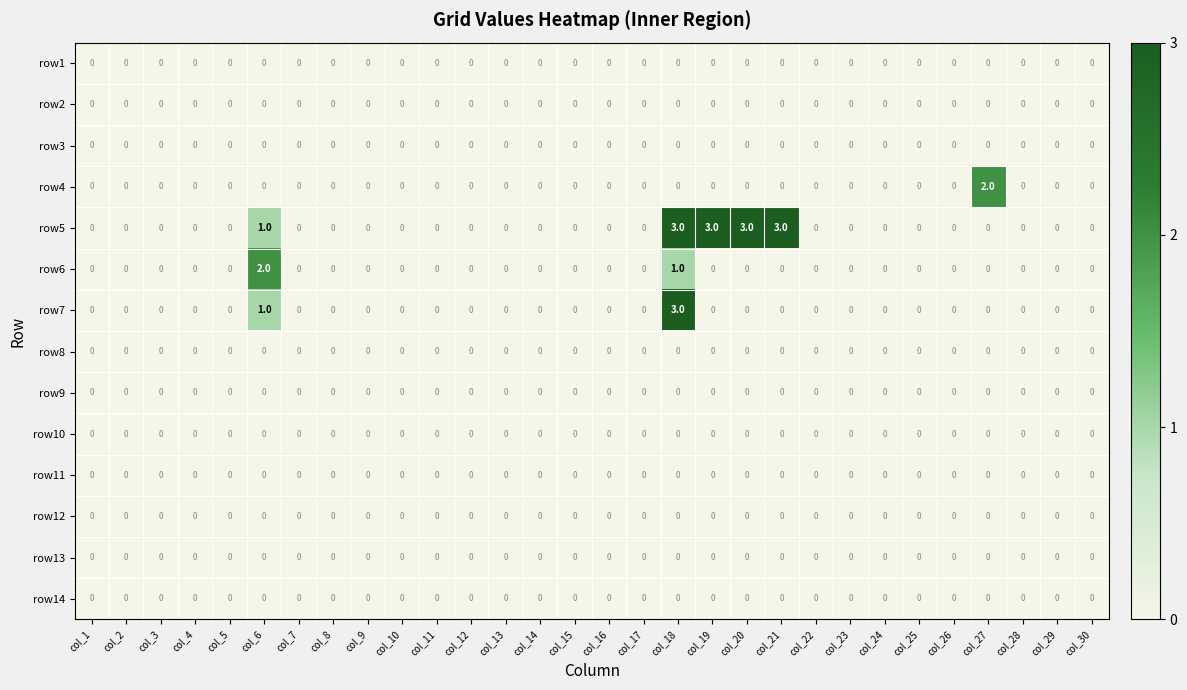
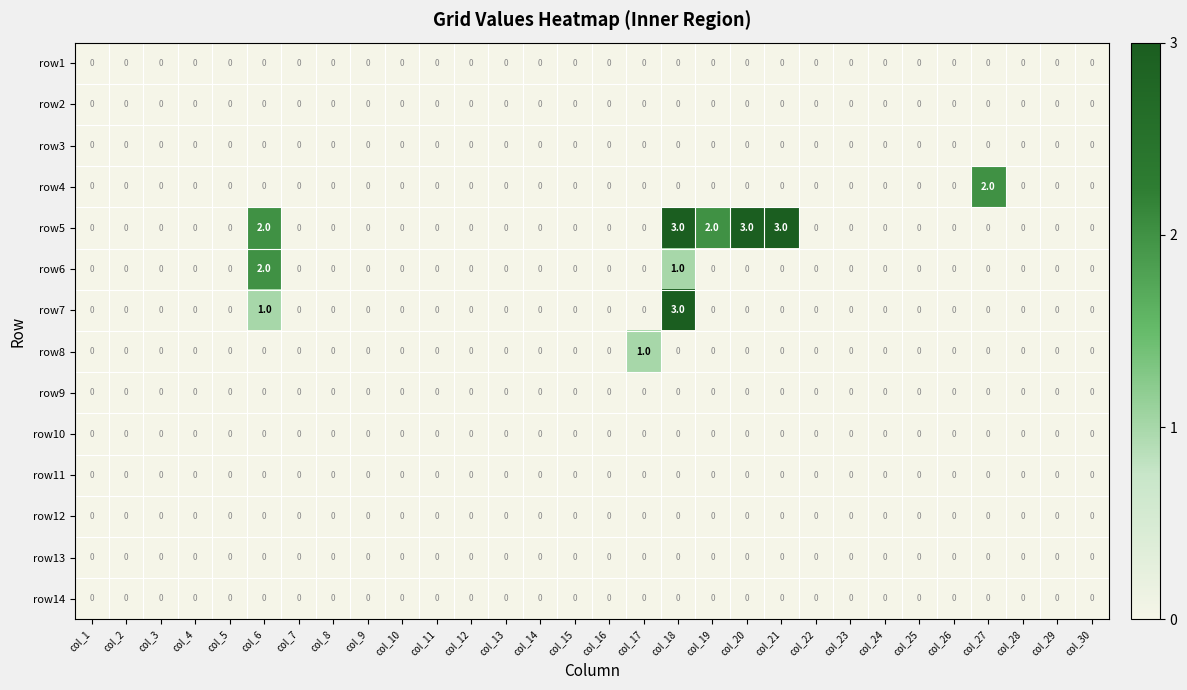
row5, col_6: 1.0 -> 2.0
row5, col_19: 3.0 -> 2.0
row8, col_17: 0 -> 1.0
